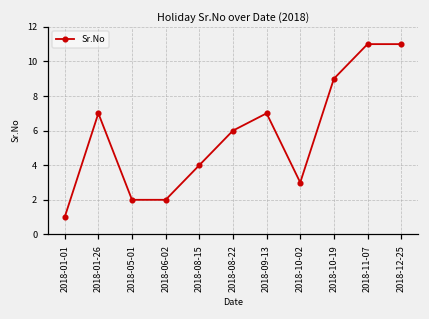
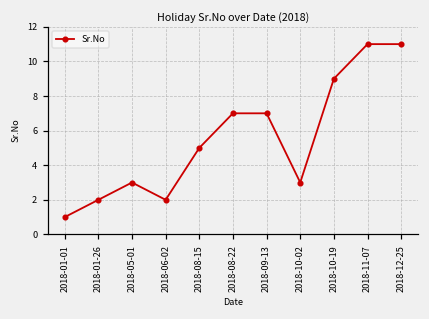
2018-01-26: 7 -> 2
2018-05-01: 2 -> 3
2018-08-15: 4 -> 5
2018-08-22: 6 -> 7
